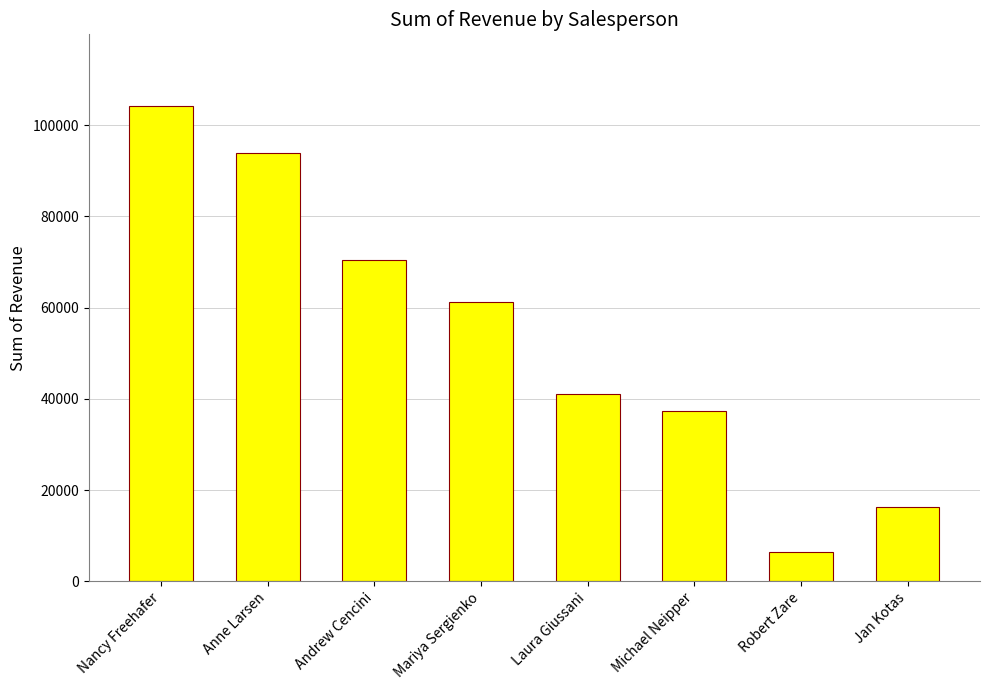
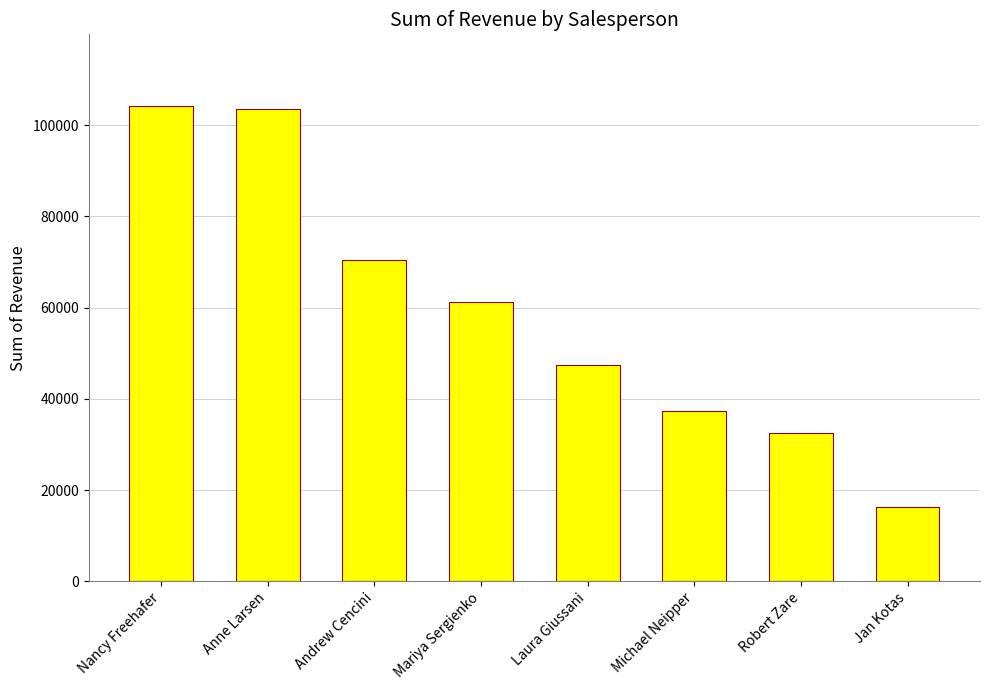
Anne Larsen: 94000 -> 104000
Laura Giussani: 41000 -> 47000
Robert Zare: 6000 -> 33000
